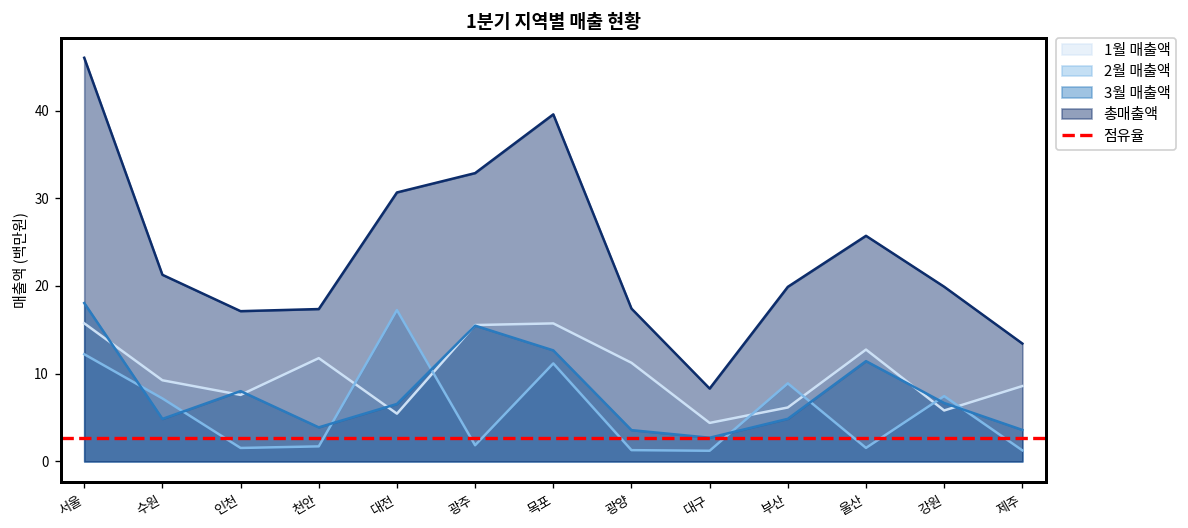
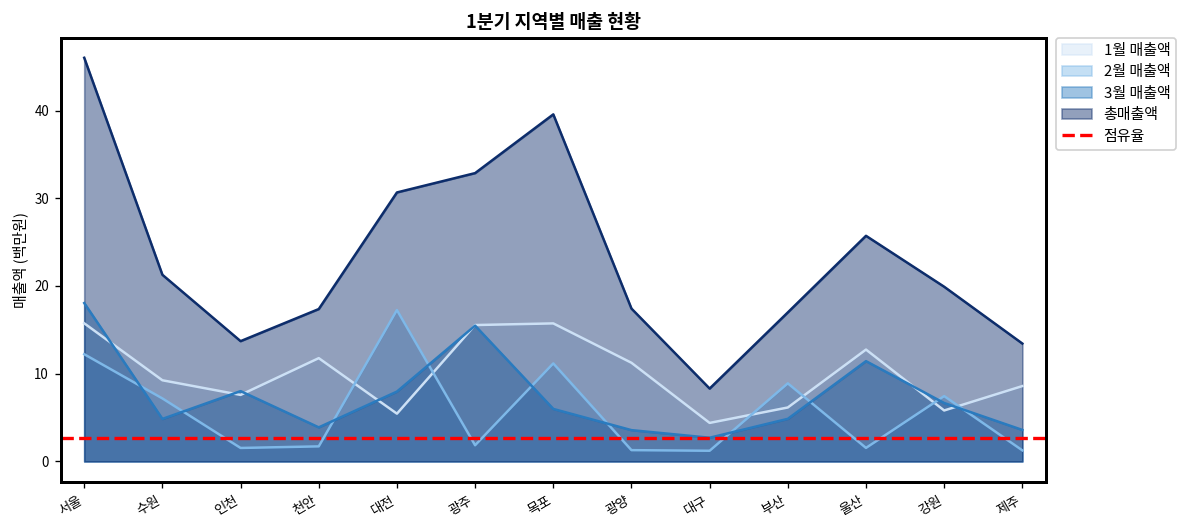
총매출액, 인천: 17 -> 14
3월 매출액, 대전: 7 -> 8
3월 매출액, 목포: 13 -> 6
총매출액, 부산: 20 -> 17
